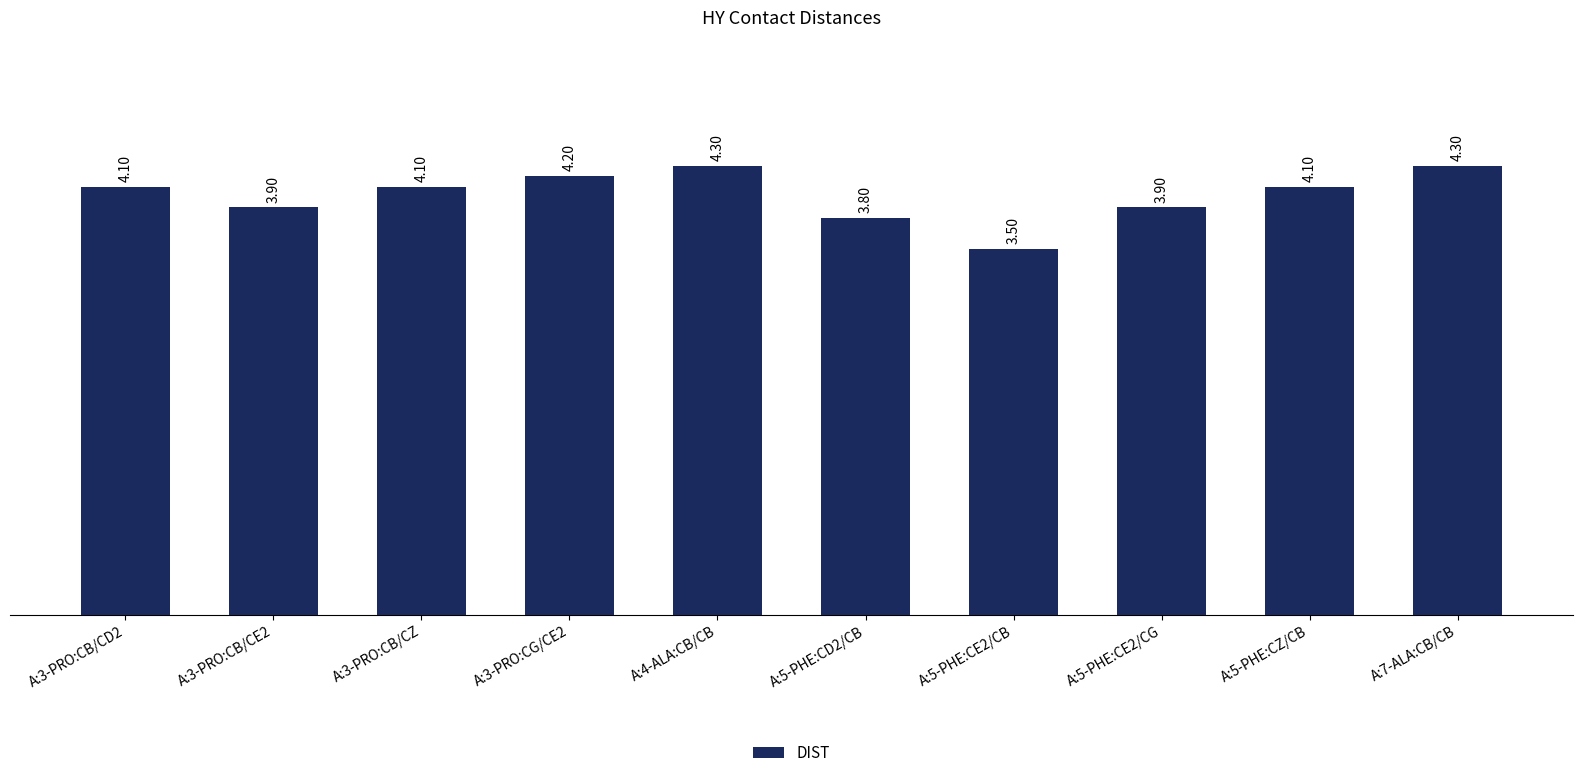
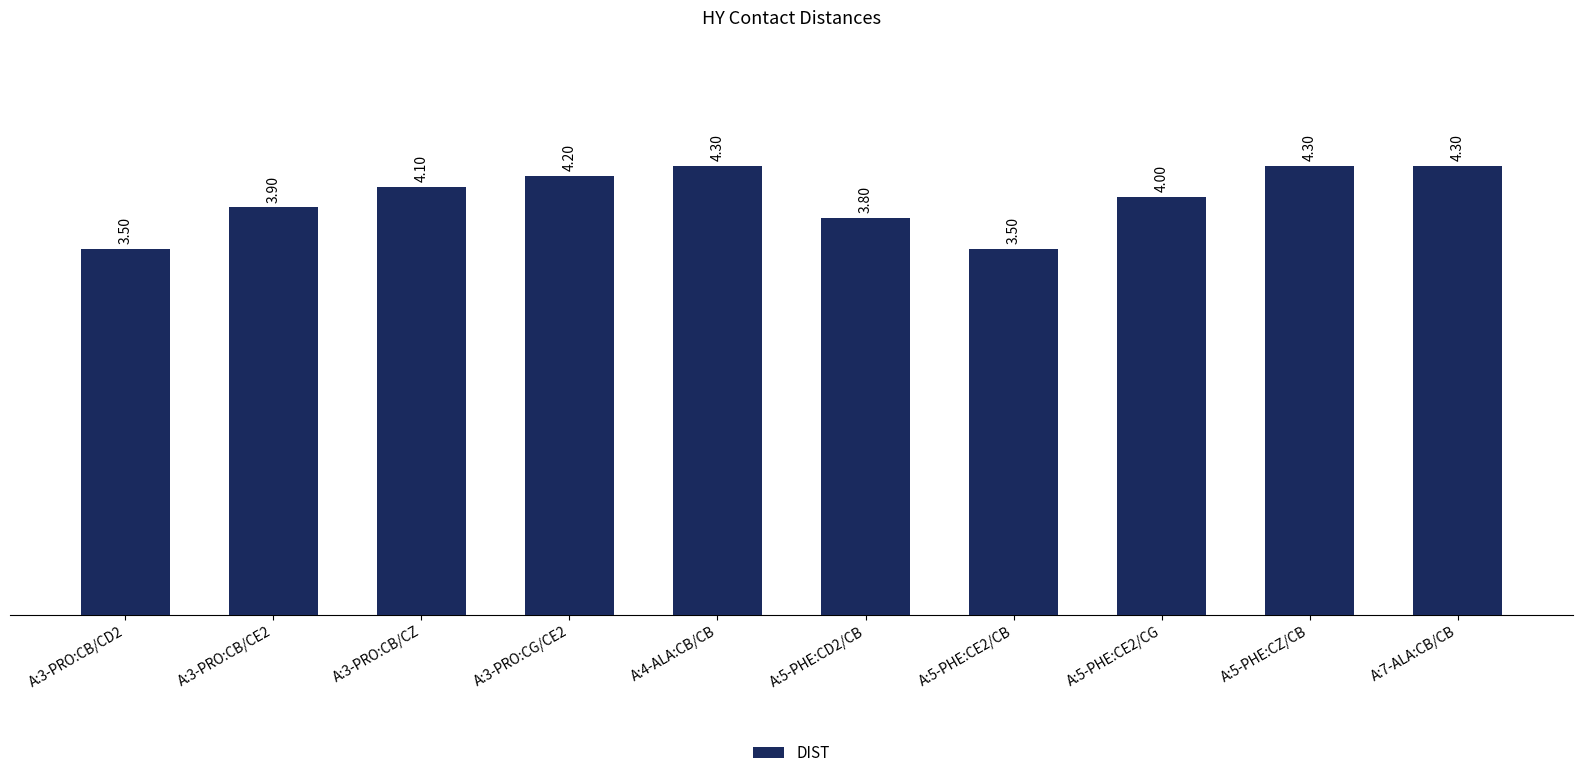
A:3-PRO:CB/CD2: 4.10 -> 3.50
A:5-PHE:CE2/CG: 3.90 -> 4.00
A:5-PHE:CZ/CB: 4.10 -> 4.30
